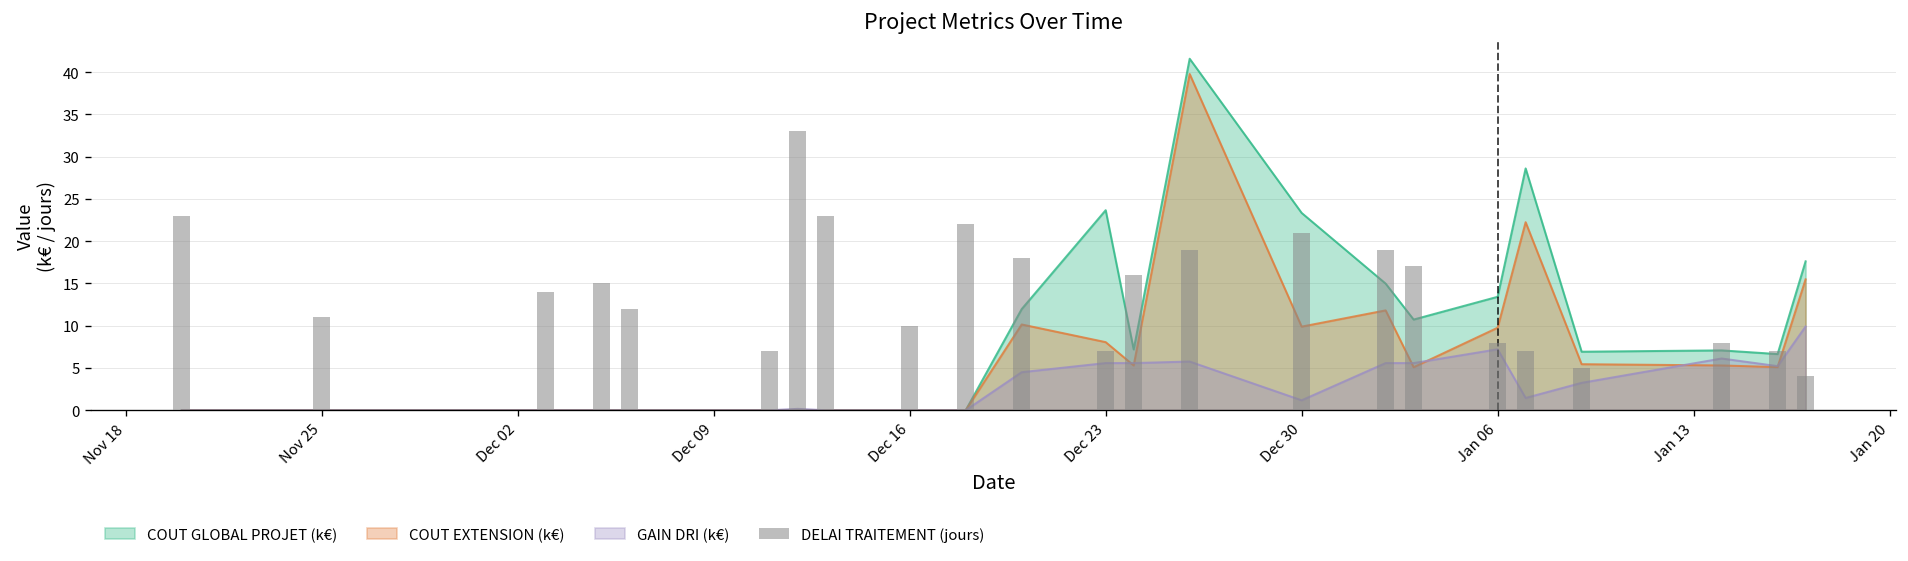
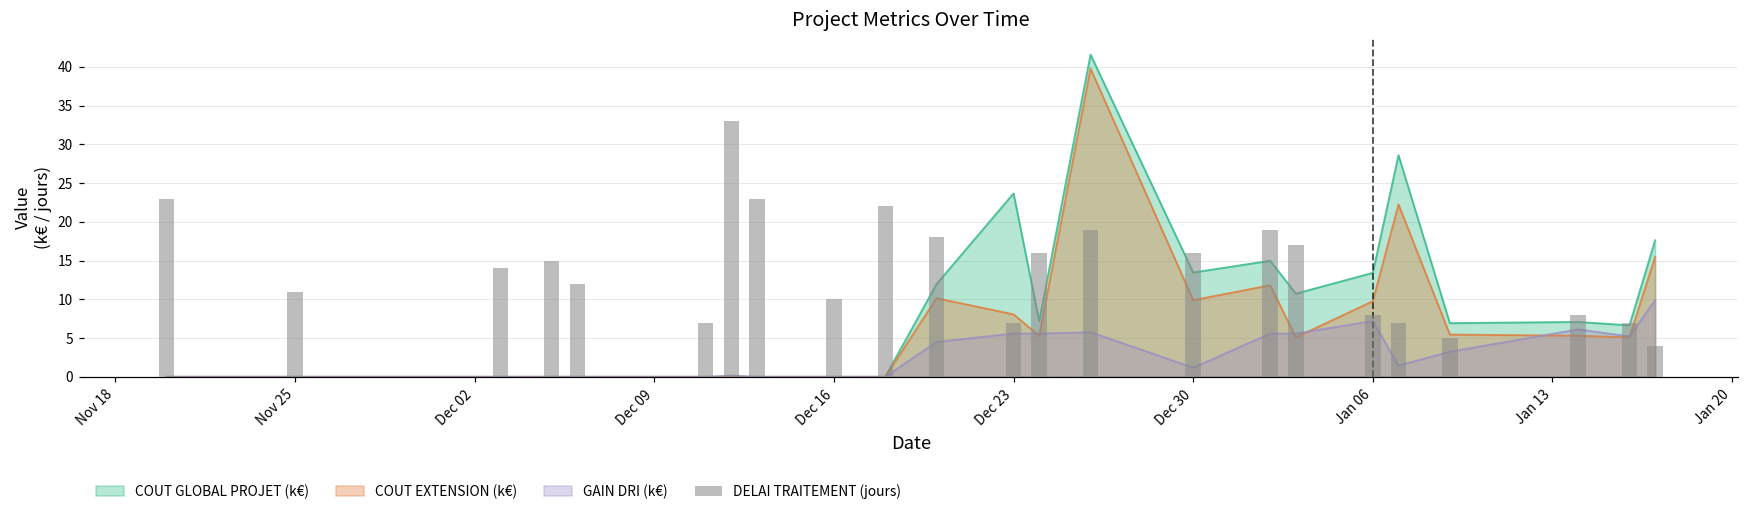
COUT GLOBAL PROJET (k€), Dec 30: 23 -> 13
DELAI TRAITEMENT (jours), Dec 30: 21 -> 16
